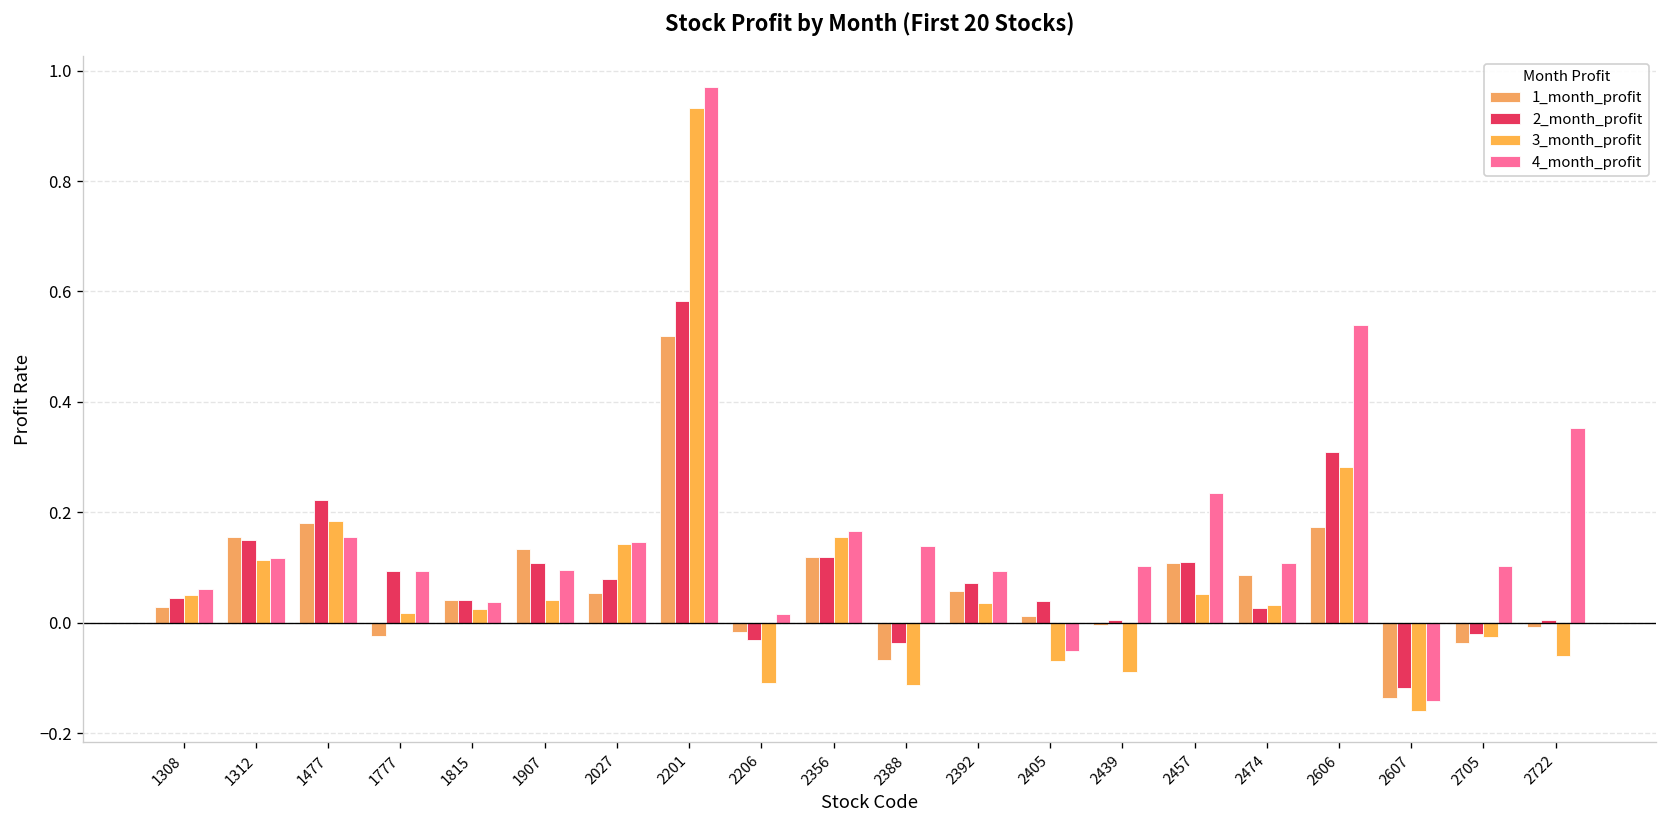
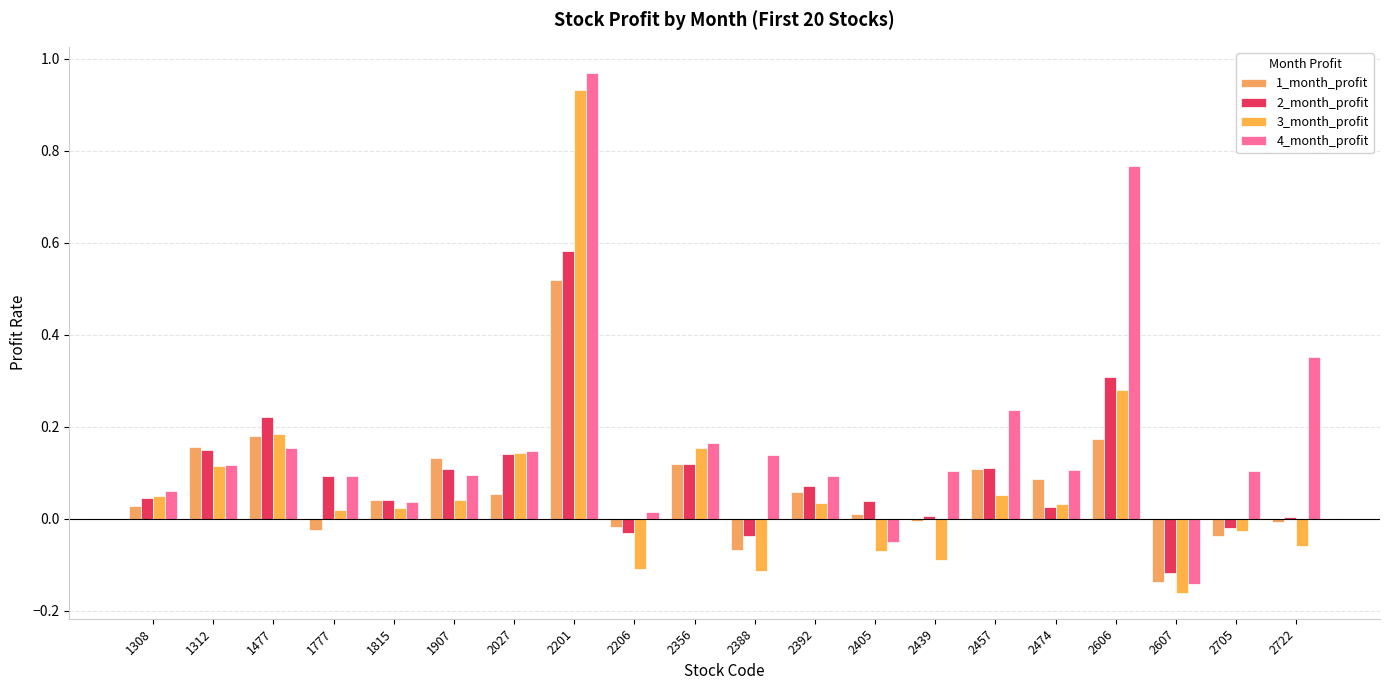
2_month_profit, 2027: 0.08 -> 0.14
4_month_profit, 2606: 0.54 -> 0.77
